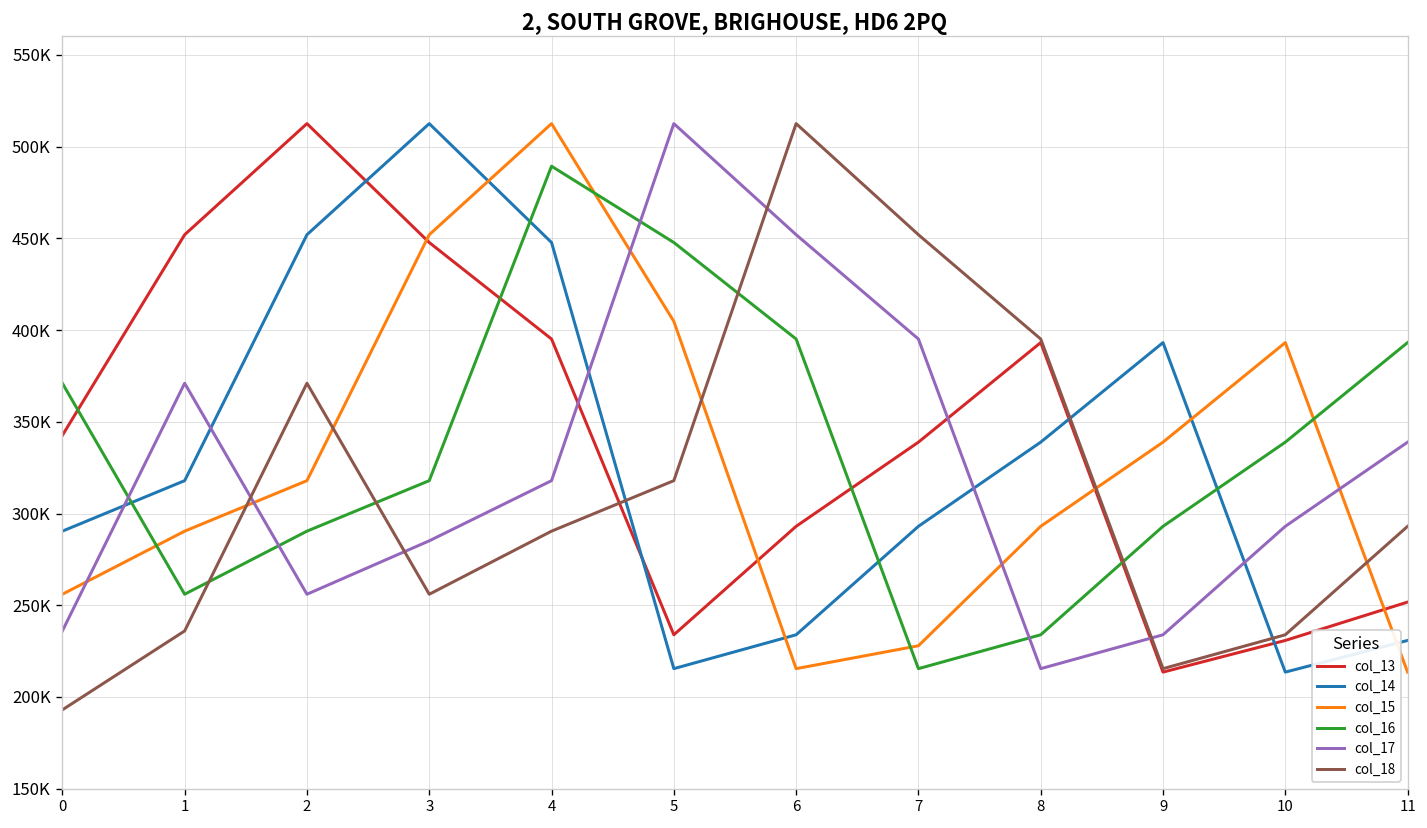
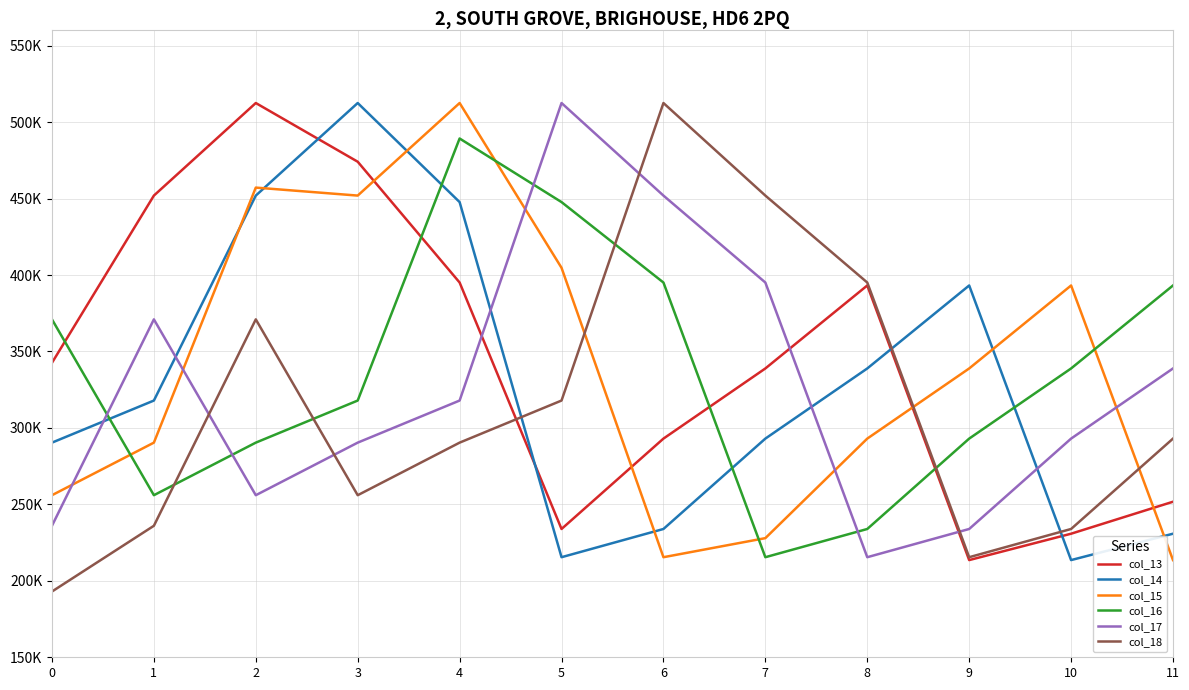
col_15, 2: 318000 -> 457000
col_13, 3: 448000 -> 474000
col_17, 3: 285000 -> 290000
